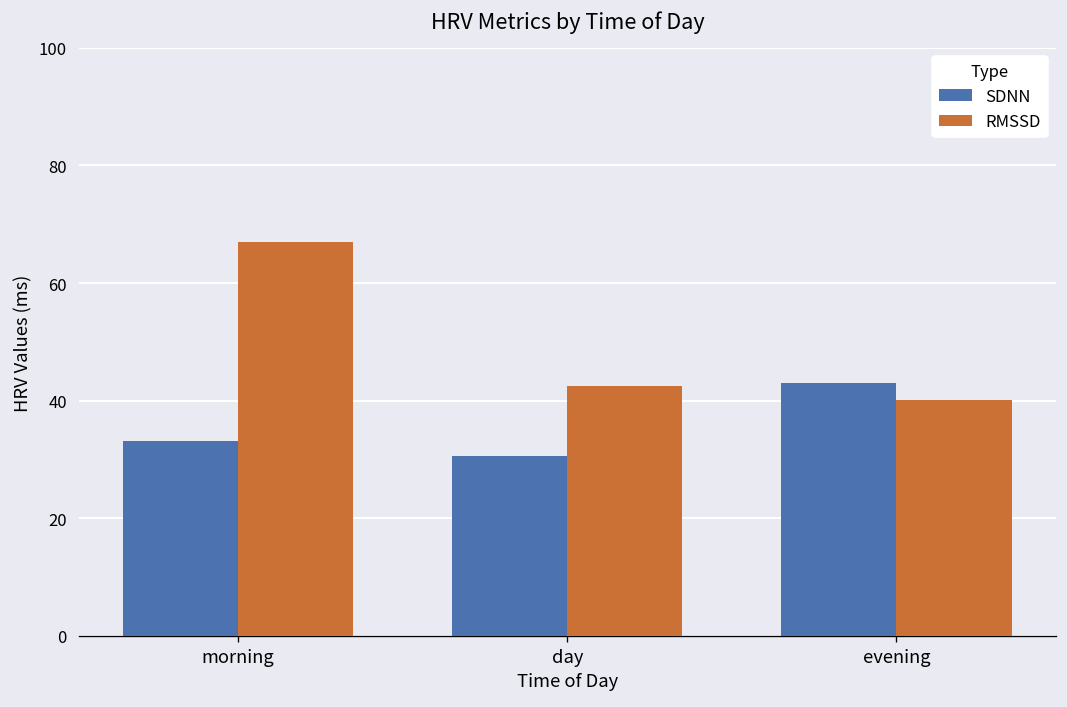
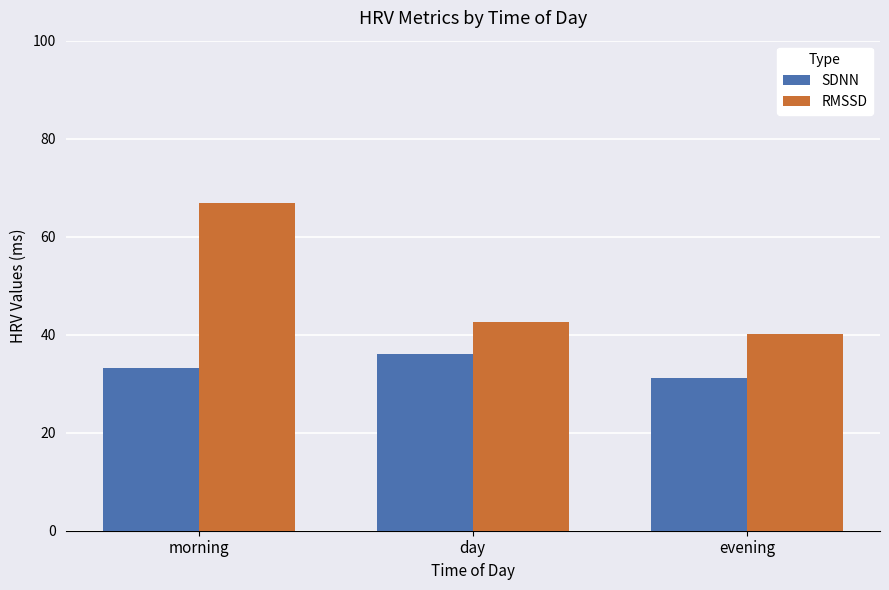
SDNN, day: 31 -> 36
SDNN, evening: 43 -> 31
